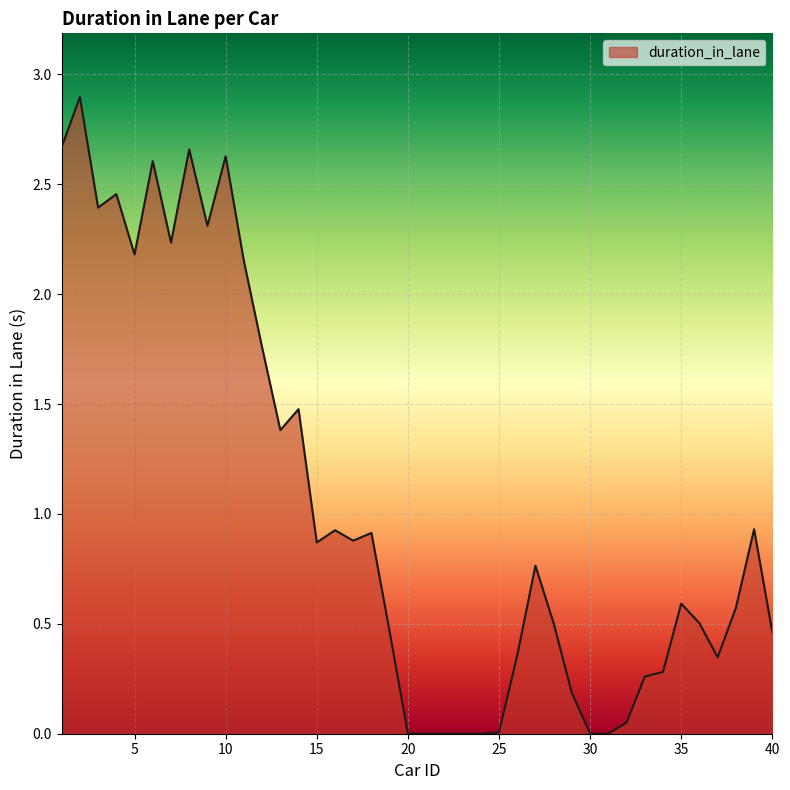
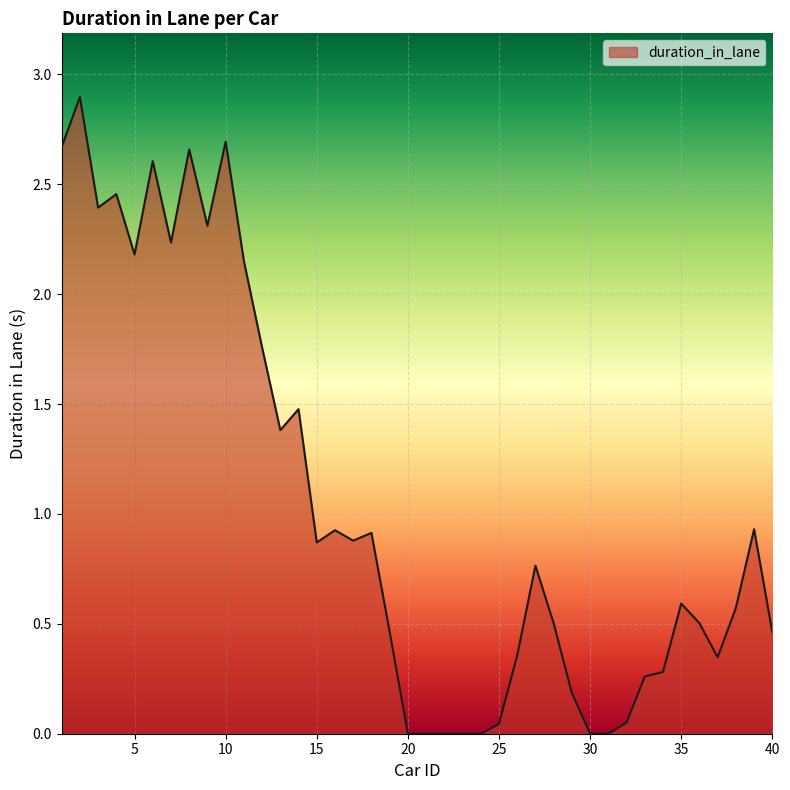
10: 2.63 -> 2.69
25: 0.01 -> 0.04
